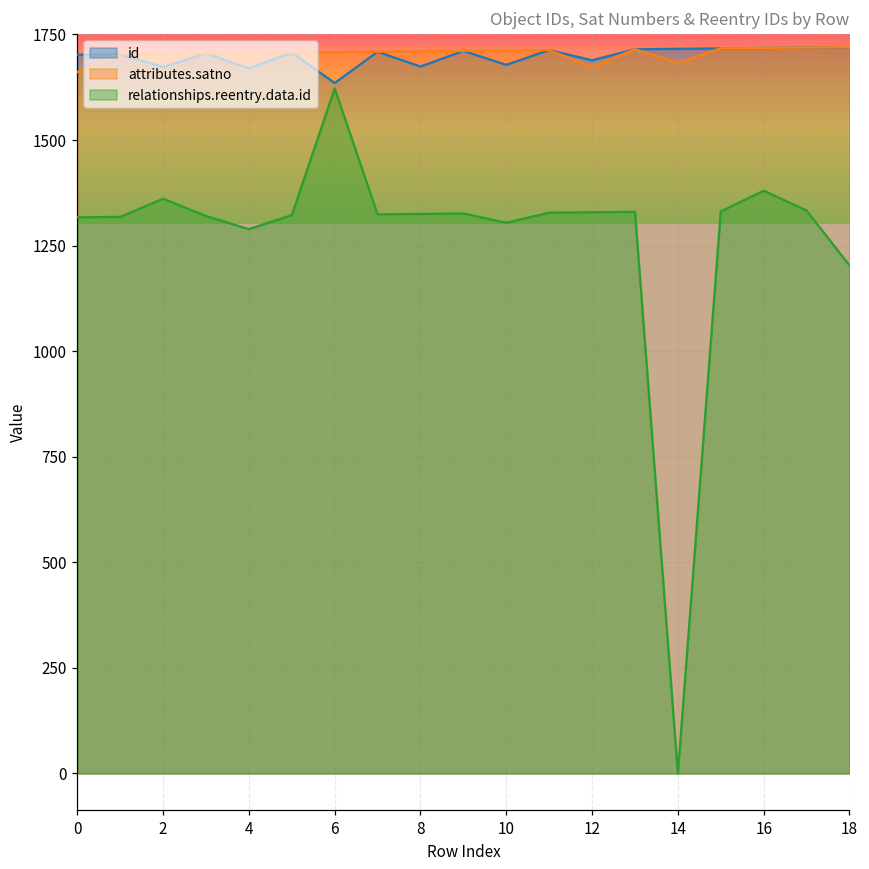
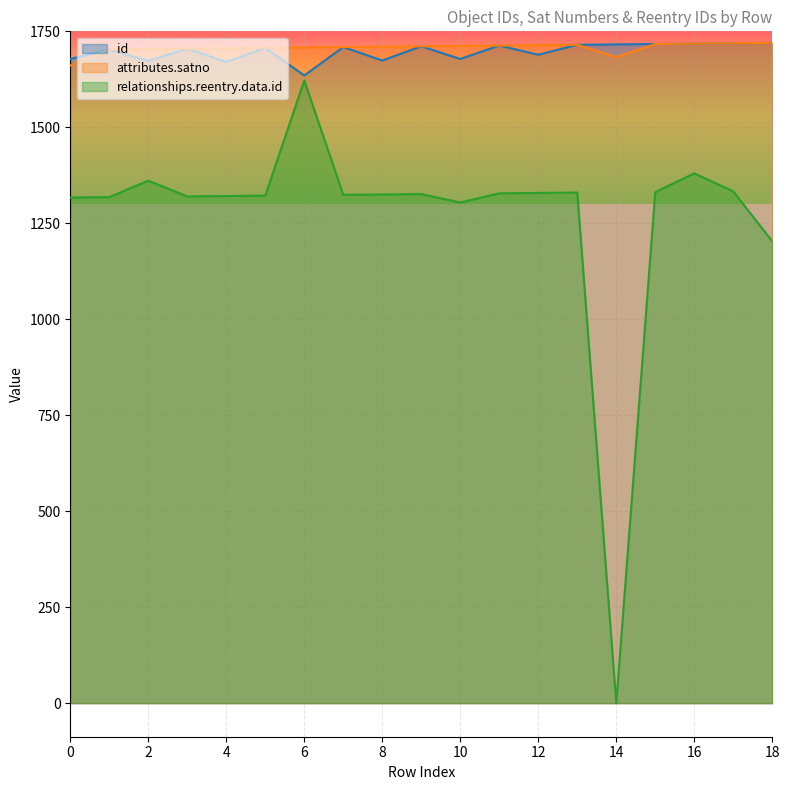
id, 0: 1700 -> 1680
relationships.reentry.data.id, 4: 1290 -> 1320
attributes.satno, 12: 1670 -> 1710
